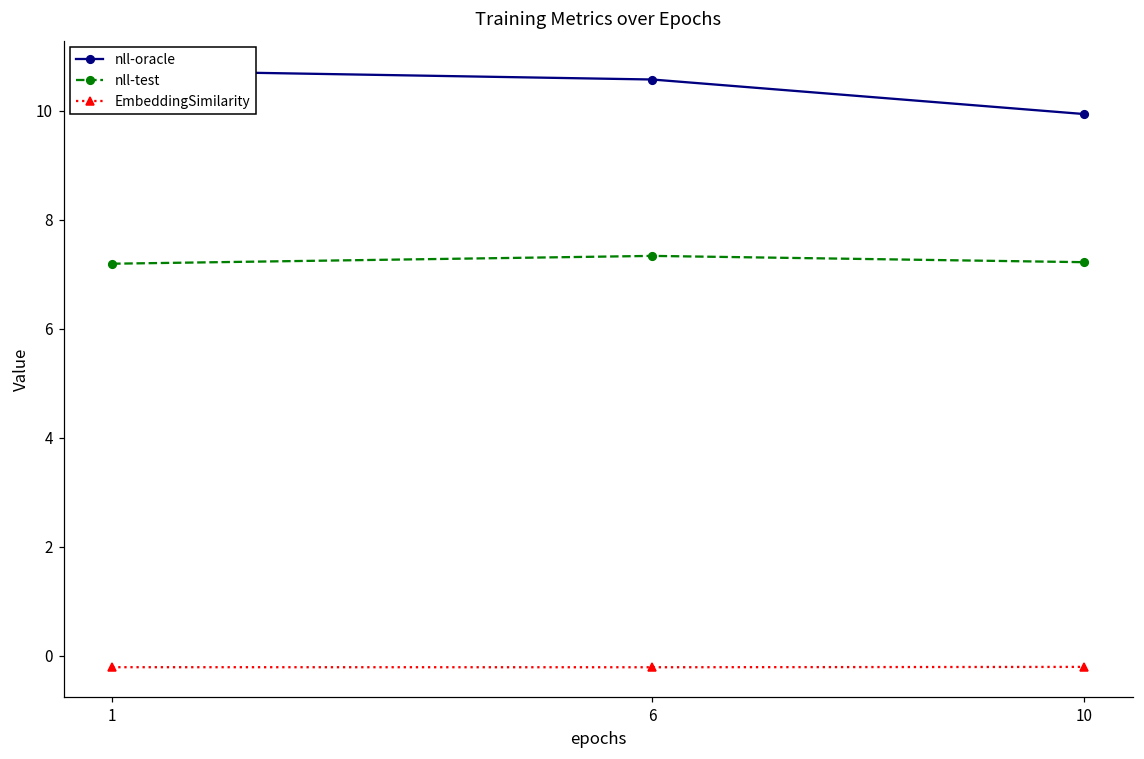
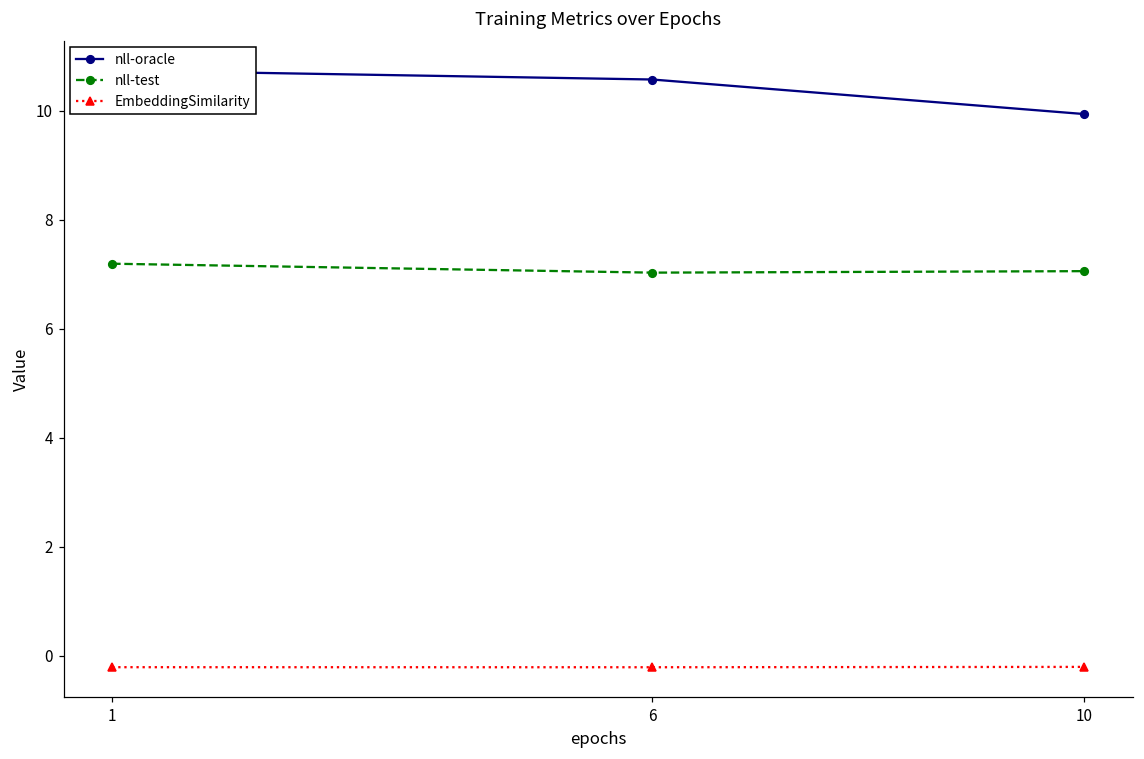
nll-test, 6: 7.3 -> 7.0
nll-test, 10: 7.2 -> 7.1
